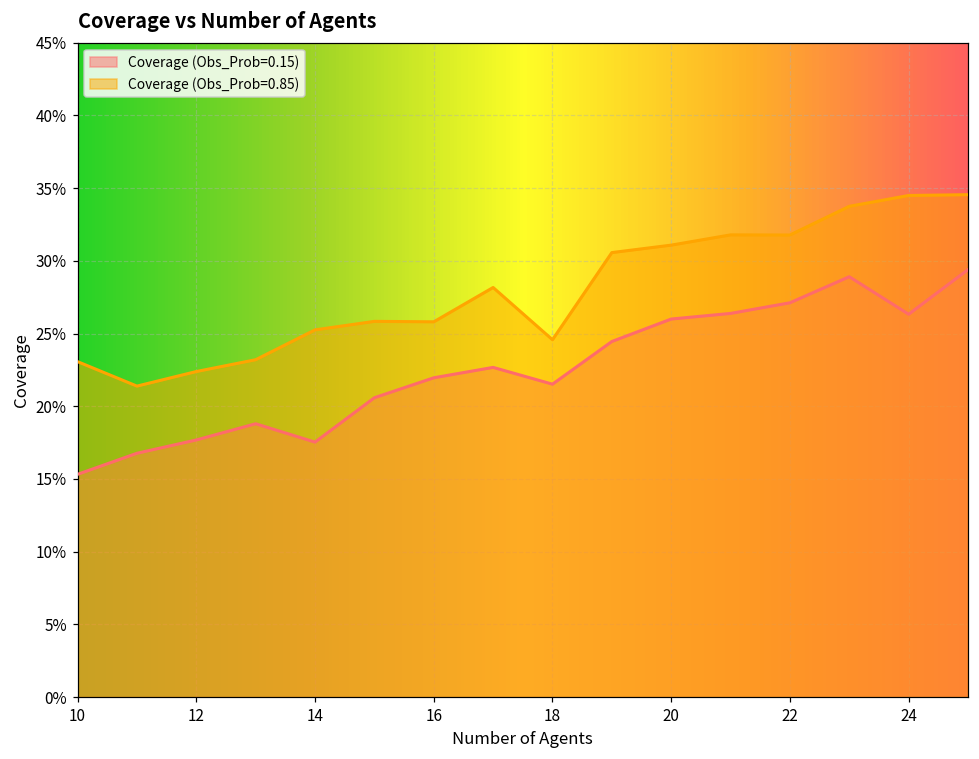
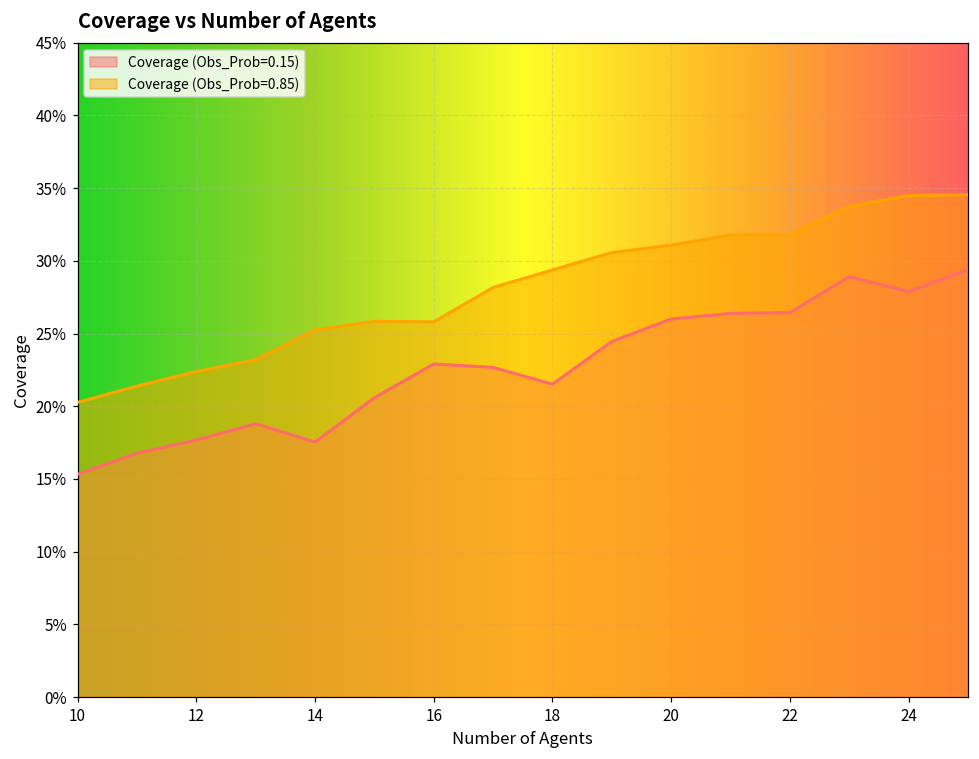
Coverage (Obs_Prob=0.85), 10: 23.1% -> 20.3%
Coverage (Obs_Prob=0.15), 16: 22.0% -> 22.9%
Coverage (Obs_Prob=0.85), 18: 24.6% -> 29.4%
Coverage (Obs_Prob=0.15), 22: 27.1% -> 26.4%
Coverage (Obs_Prob=0.15), 24: 26.3% -> 27.9%
